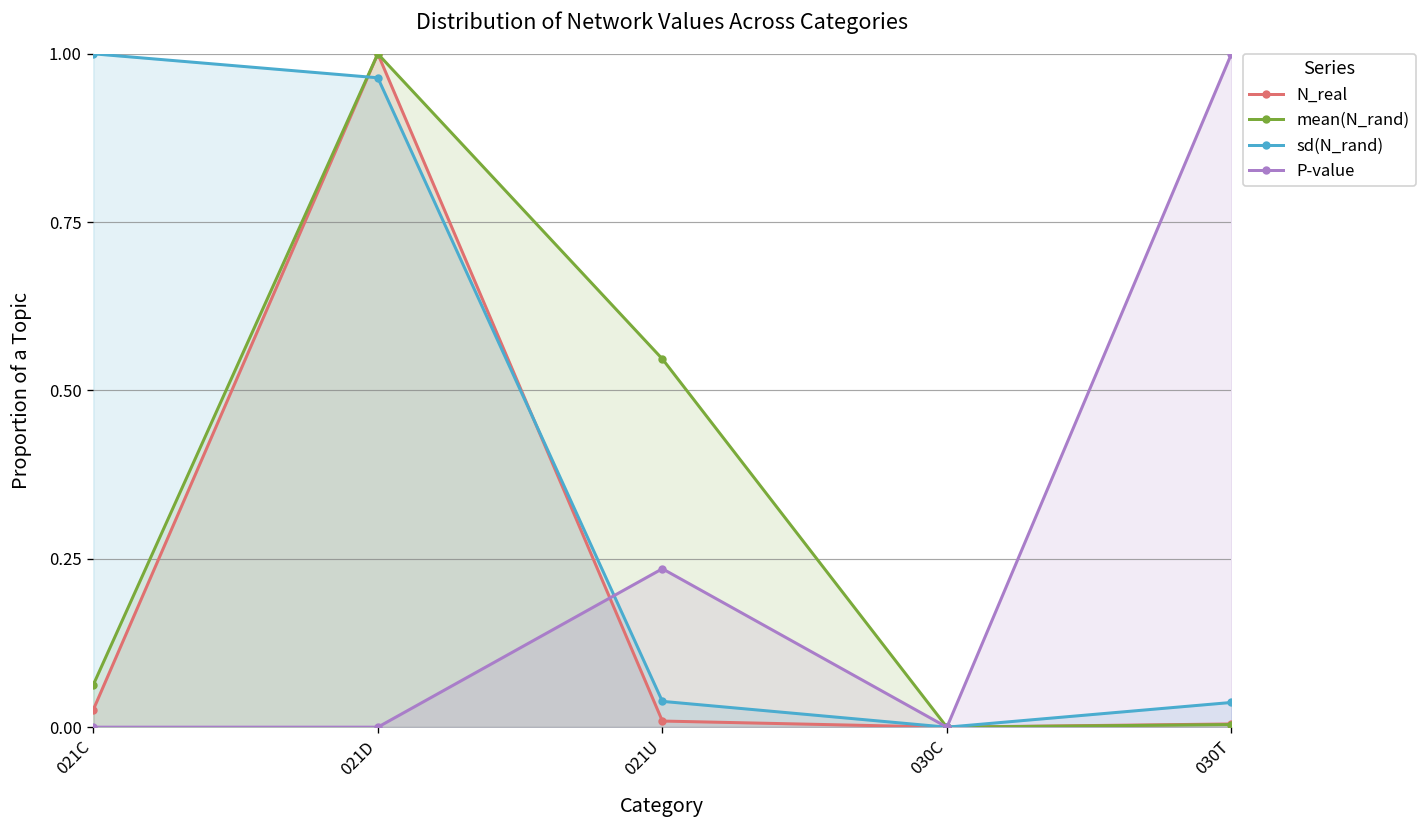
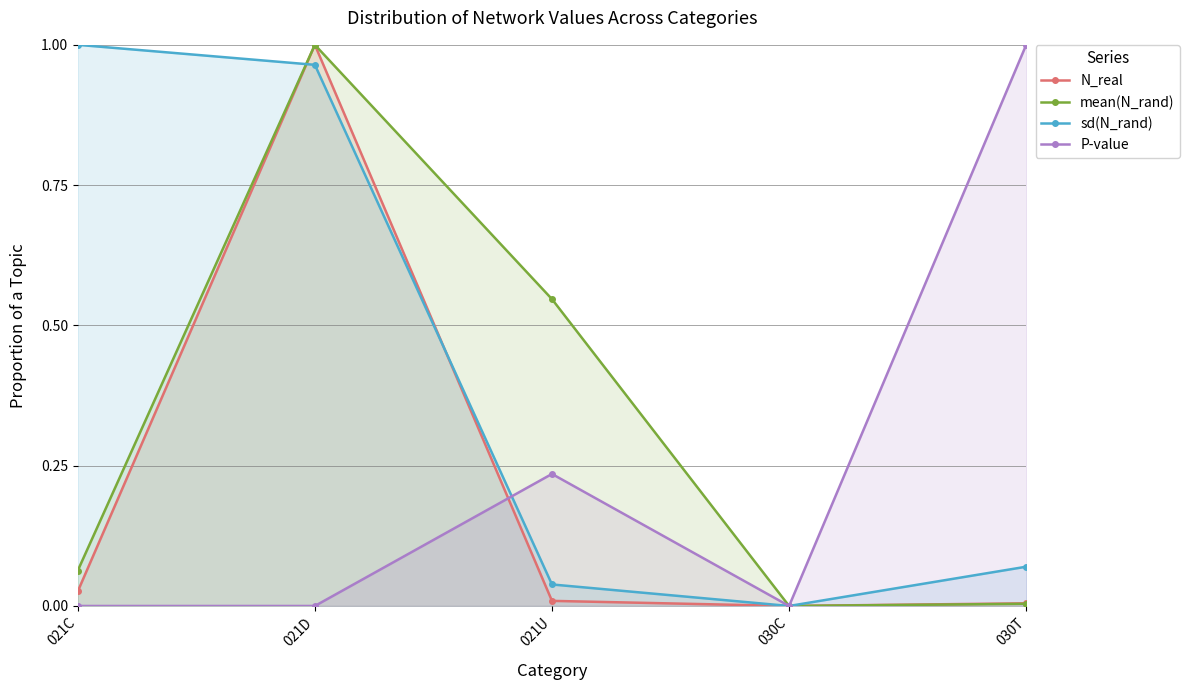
sd(N_rand), 030T: 0.04 -> 0.07
